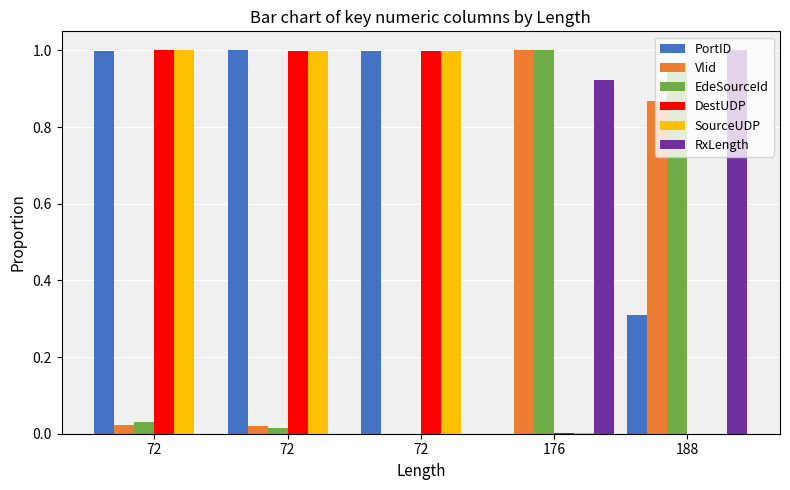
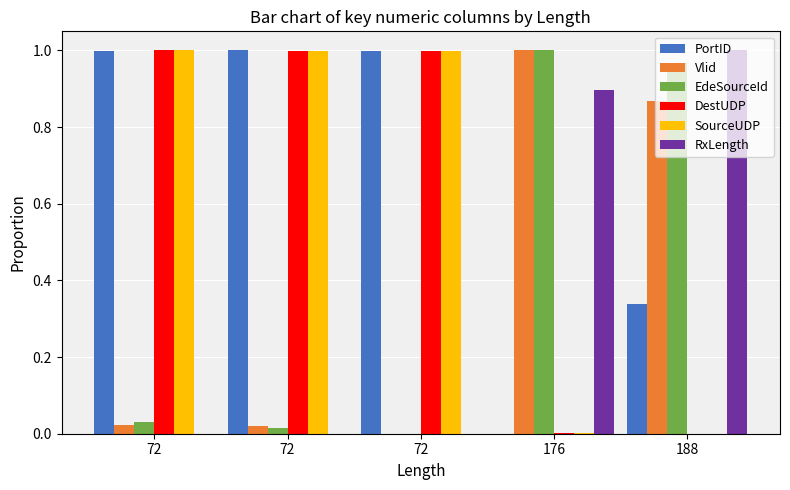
RxLength, 176: 0.92 -> 0.90
PortID, 188: 0.31 -> 0.34
